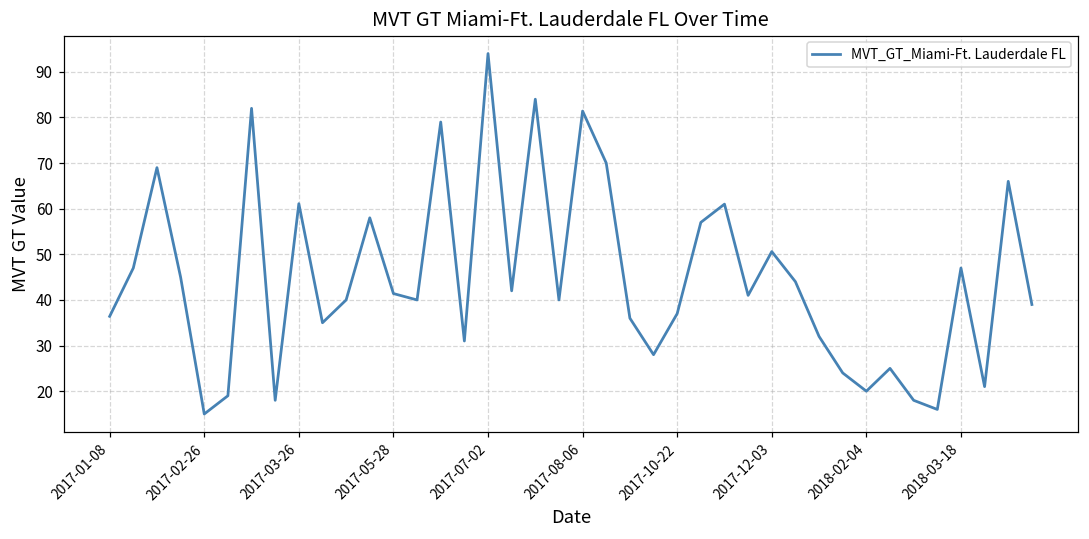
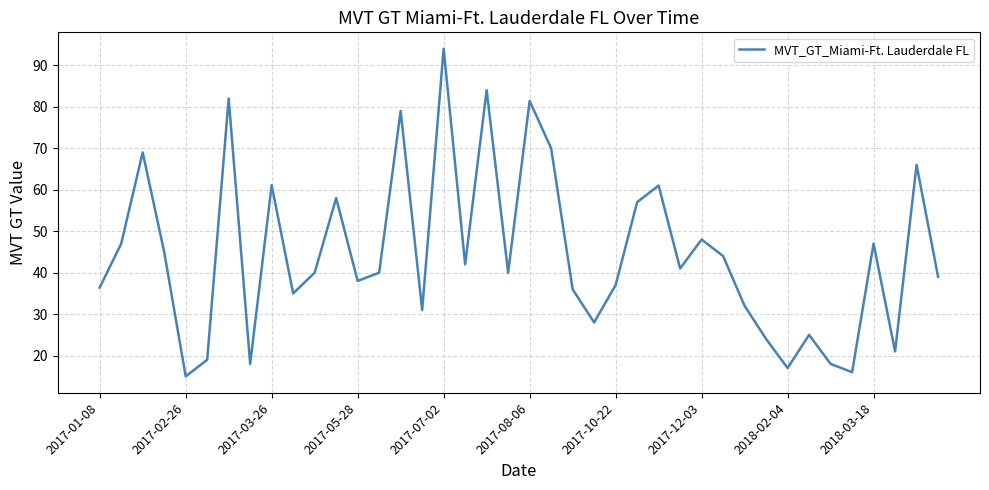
2017-05-28: 41 -> 38
2017-12-03: 51 -> 48
2018-02-04: 20 -> 17
